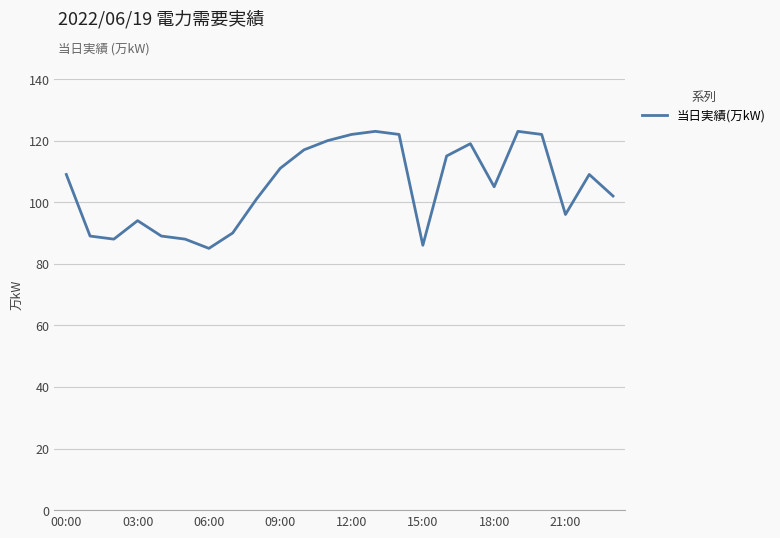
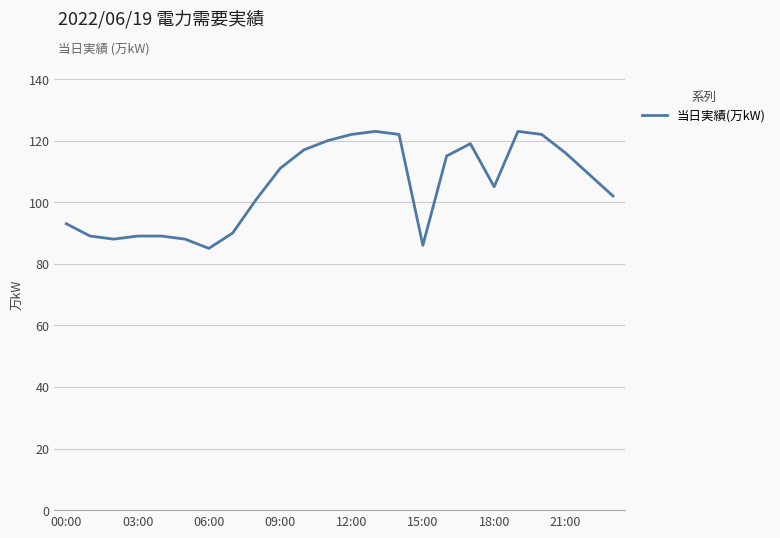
00:00: 109 -> 93
03:00: 94 -> 89
21:00: 96 -> 116
